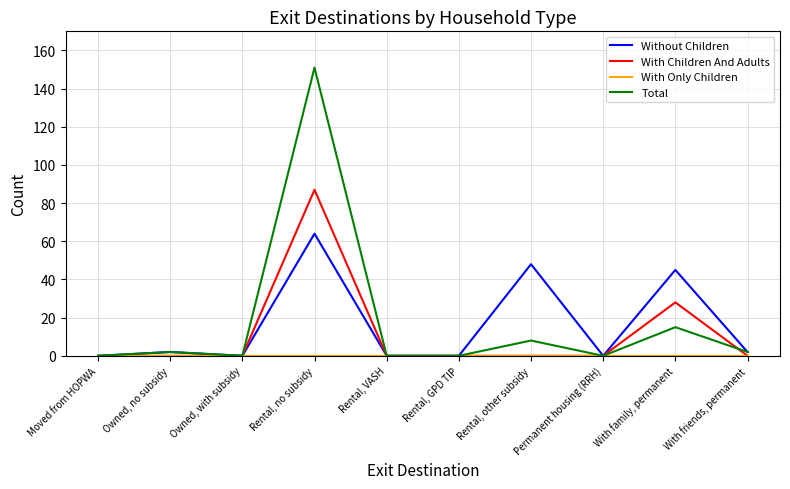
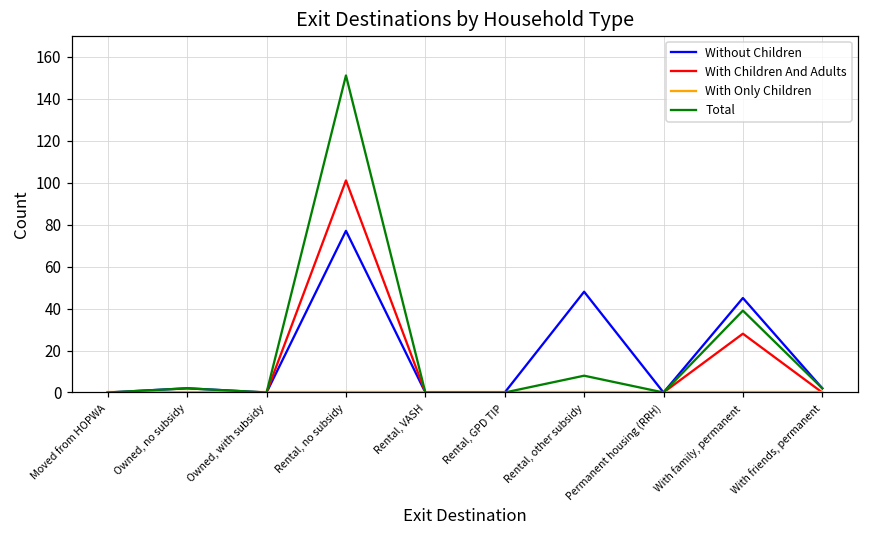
Without Children, Rental, no subsidy: 64 -> 77
With Children And Adults, Rental, no subsidy: 87 -> 101
Total, With family, permanent: 15 -> 39
